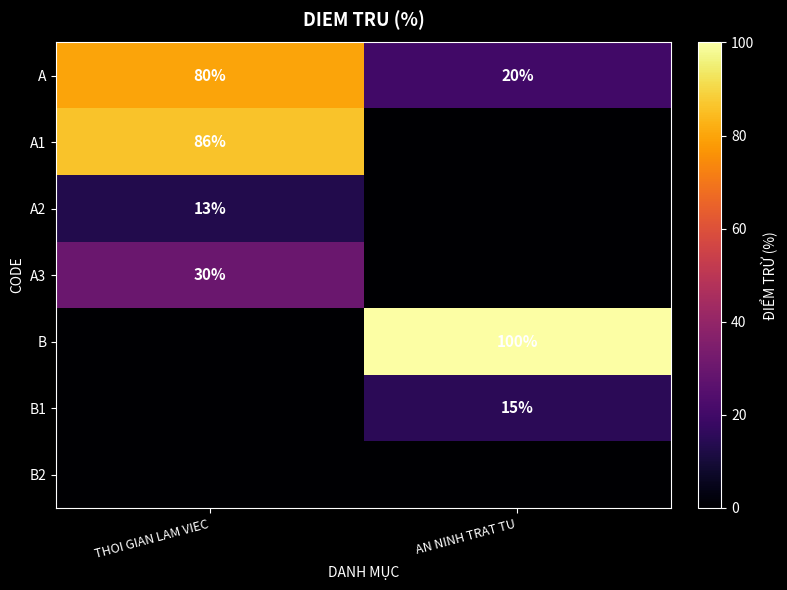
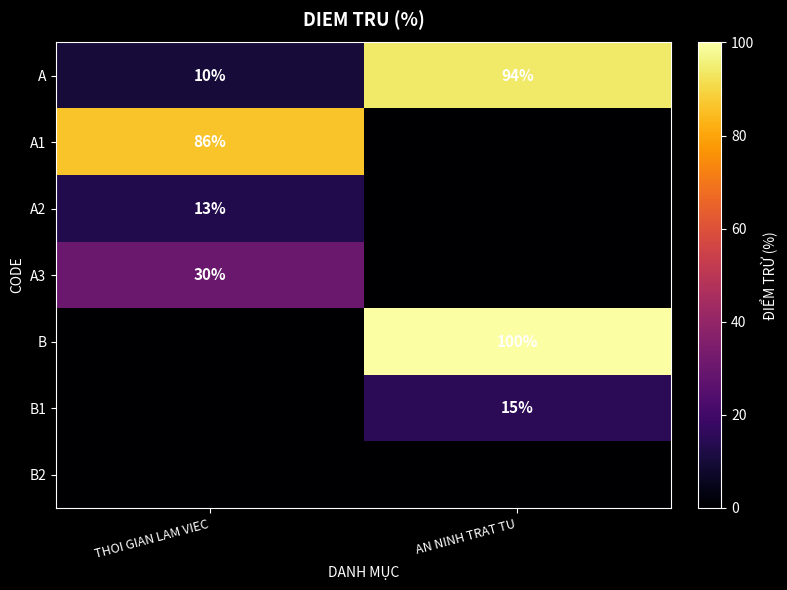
A, THOI GIAN LAM VIEC: 80% -> 10%
A, AN NINH TRAT TU: 20% -> 94%
